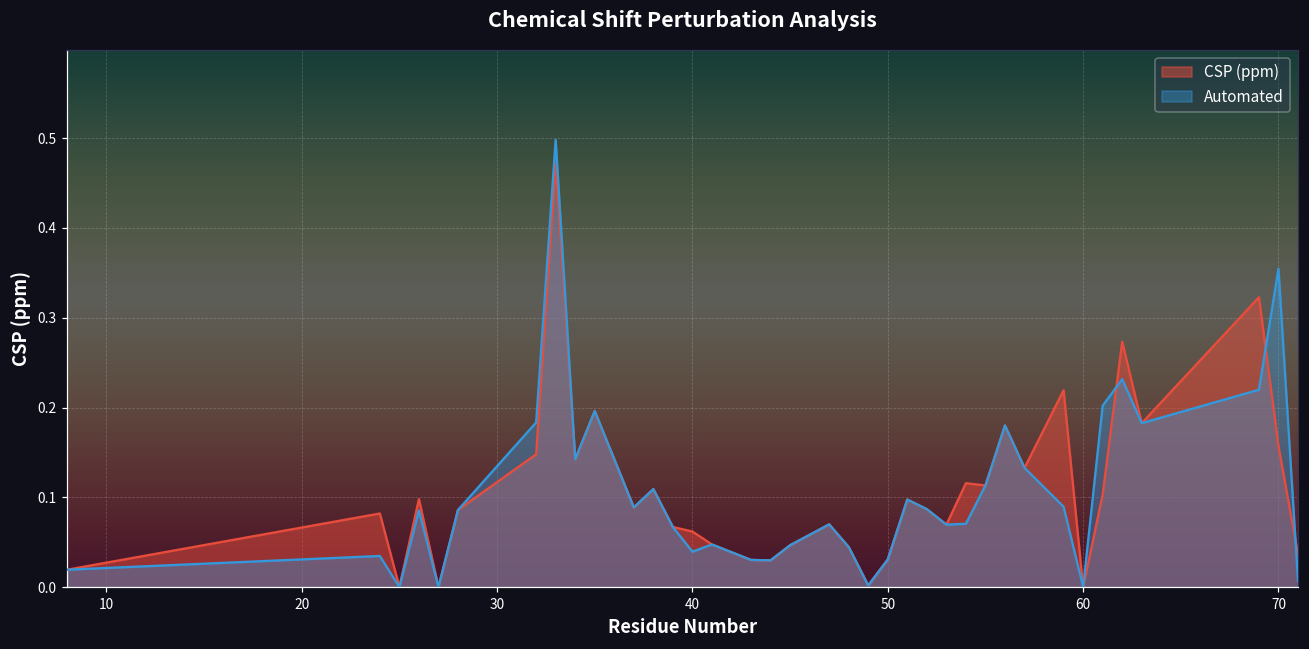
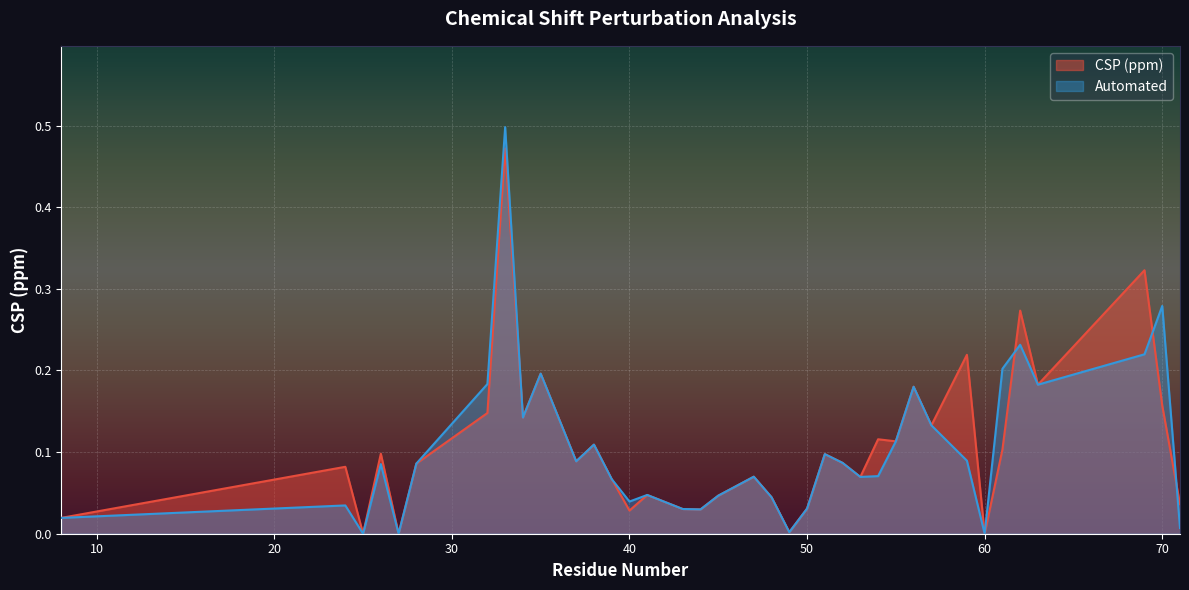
CSP (ppm), 40: 0.06 -> 0.03
Automated, 70: 0.35 -> 0.28
